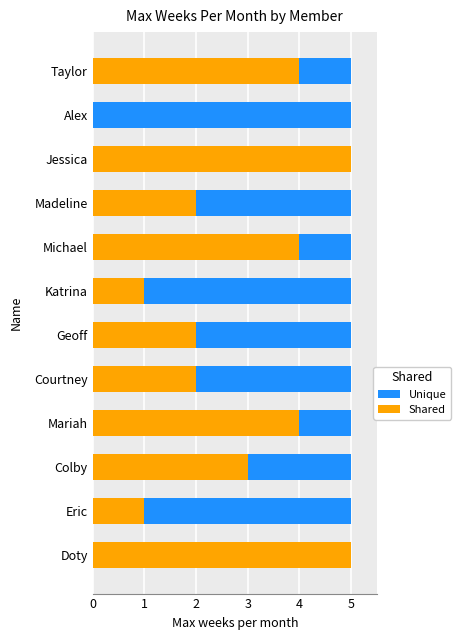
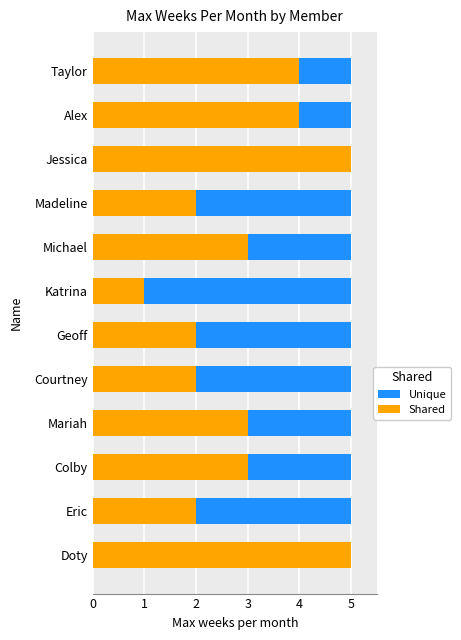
Shared, Alex: 0 -> 4
Shared, Michael: 4 -> 3
Shared, Mariah: 4 -> 3
Shared, Eric: 1 -> 2
